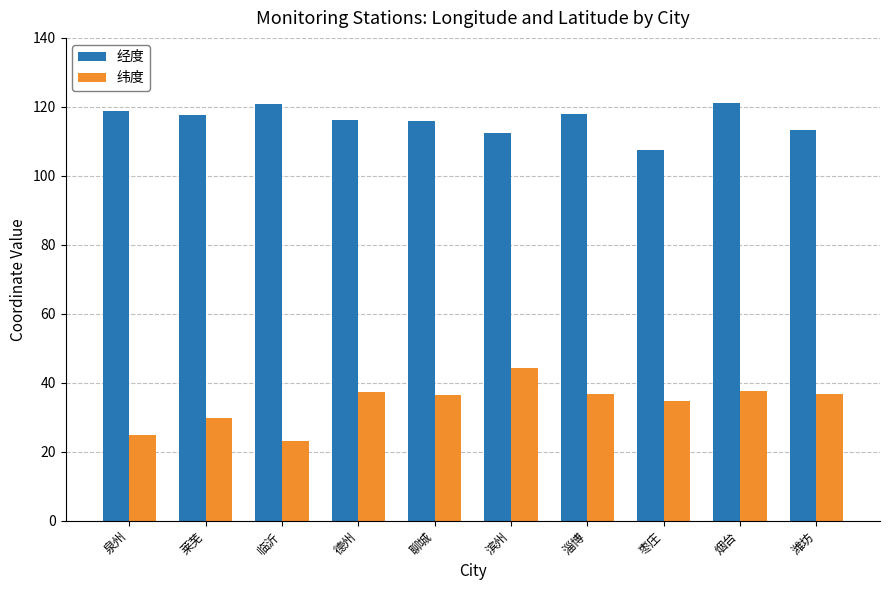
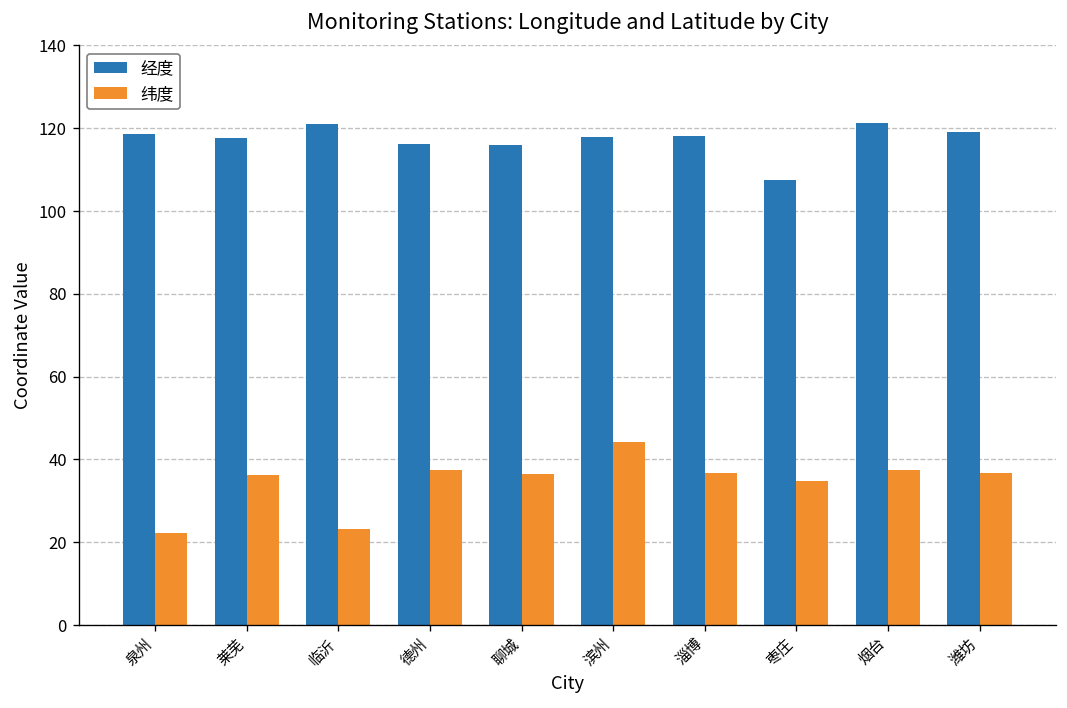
纬度, 泉州: 25 -> 22
纬度, 莱芜: 30 -> 36
经度, 滨州: 112 -> 118
经度, 潍坊: 113 -> 119
